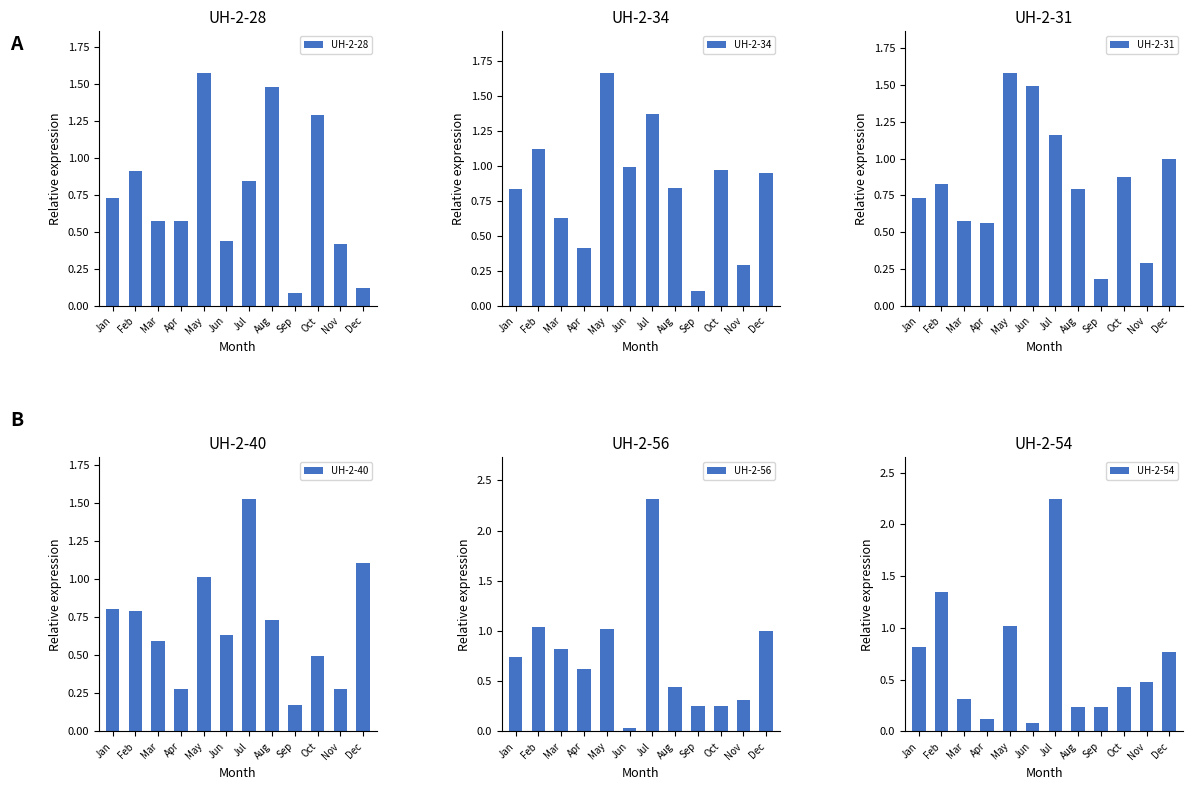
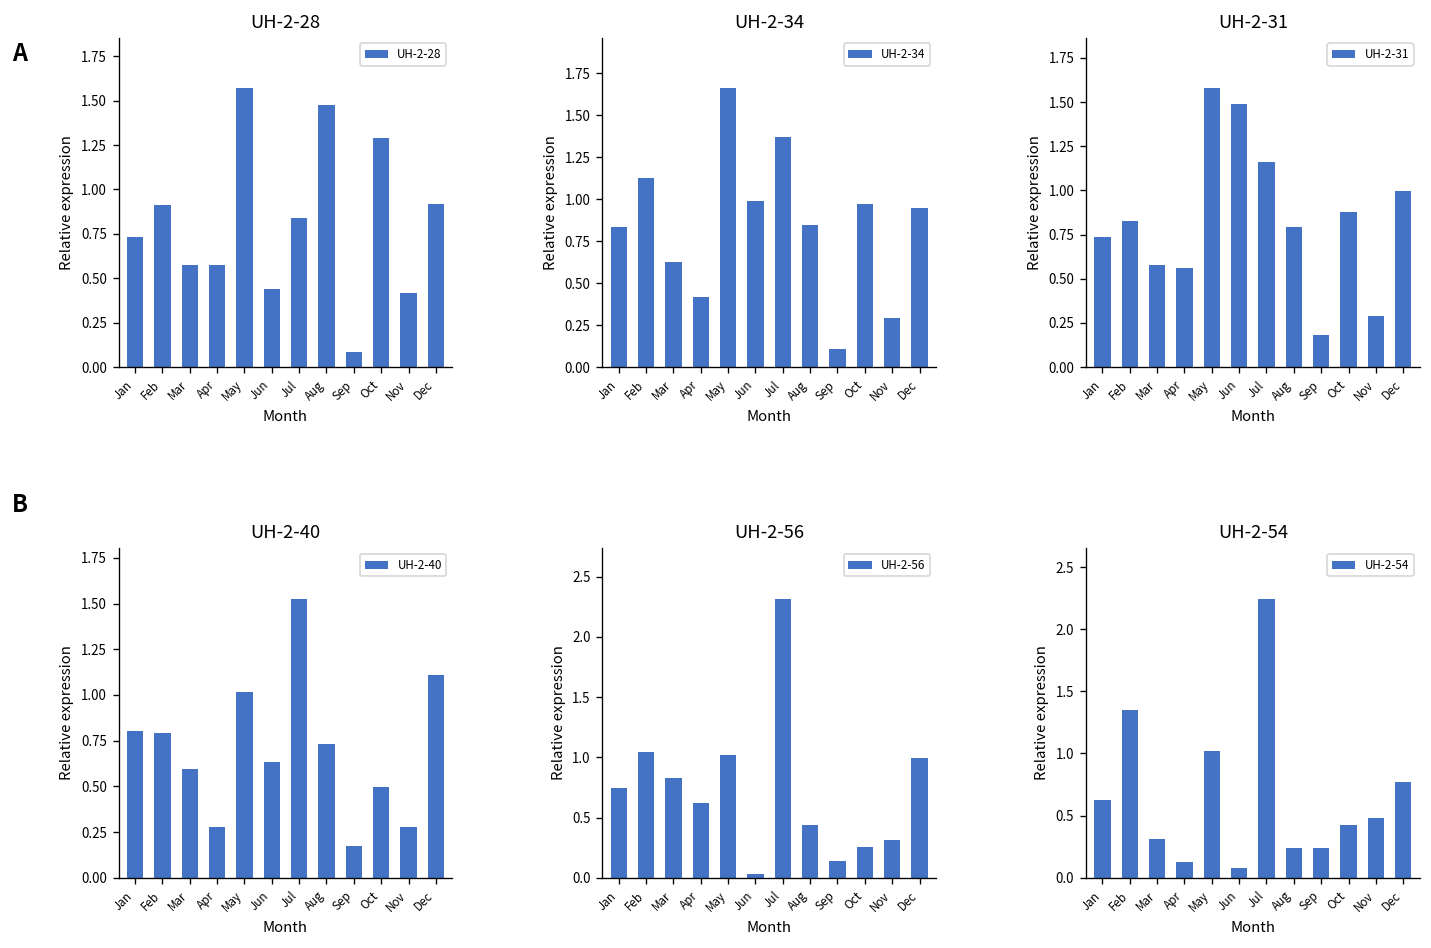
UH-2-28, Dec: 0.12 -> 0.92
UH-2-56, Sep: 0.25 -> 0.14
UH-2-54, Jan: 0.81 -> 0.63
